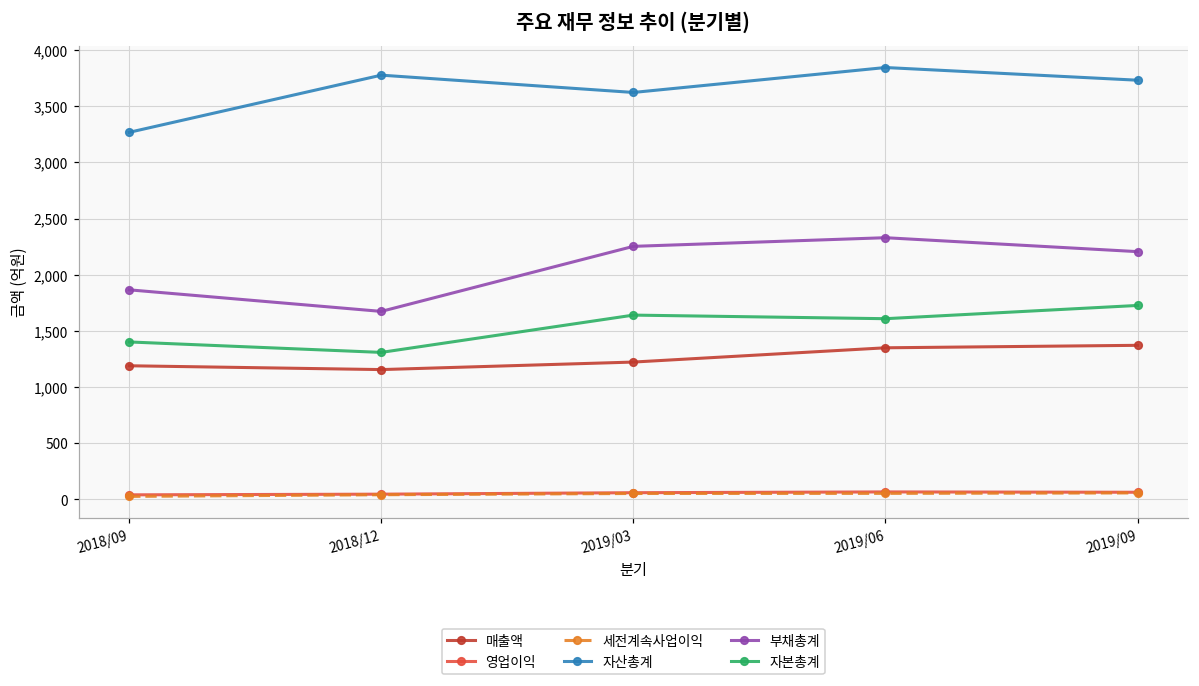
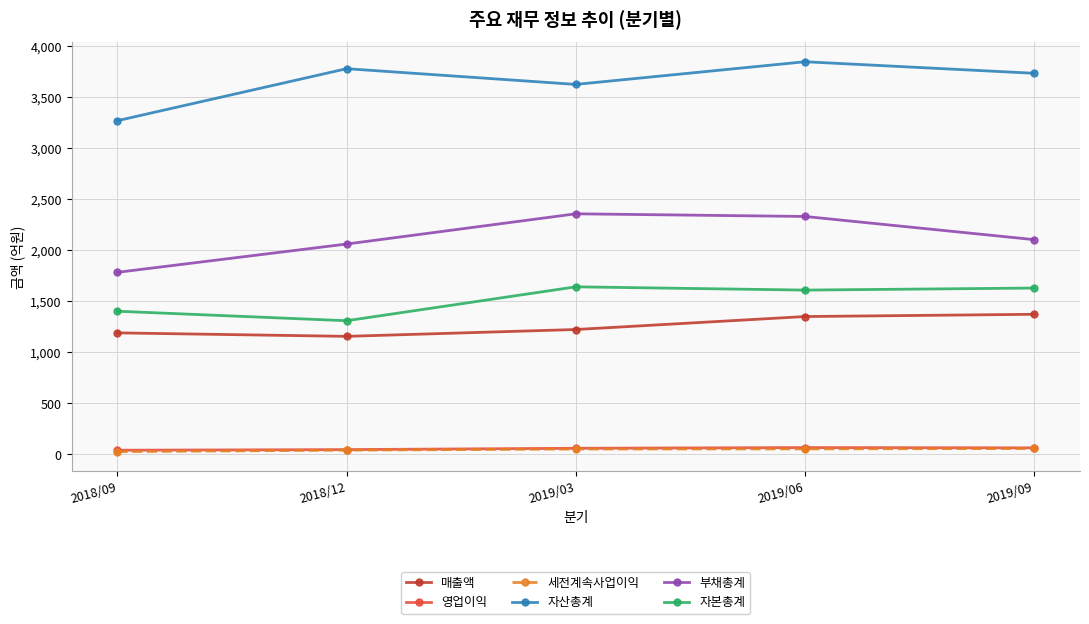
부채총계, 2018/09: 1,870 -> 1,780
부채총계, 2018/12: 1,670 -> 2,060
부채총계, 2019/03: 2,250 -> 2,360
부채총계, 2019/09: 2,210 -> 2,100
자본총계, 2019/09: 1,730 -> 1,630
